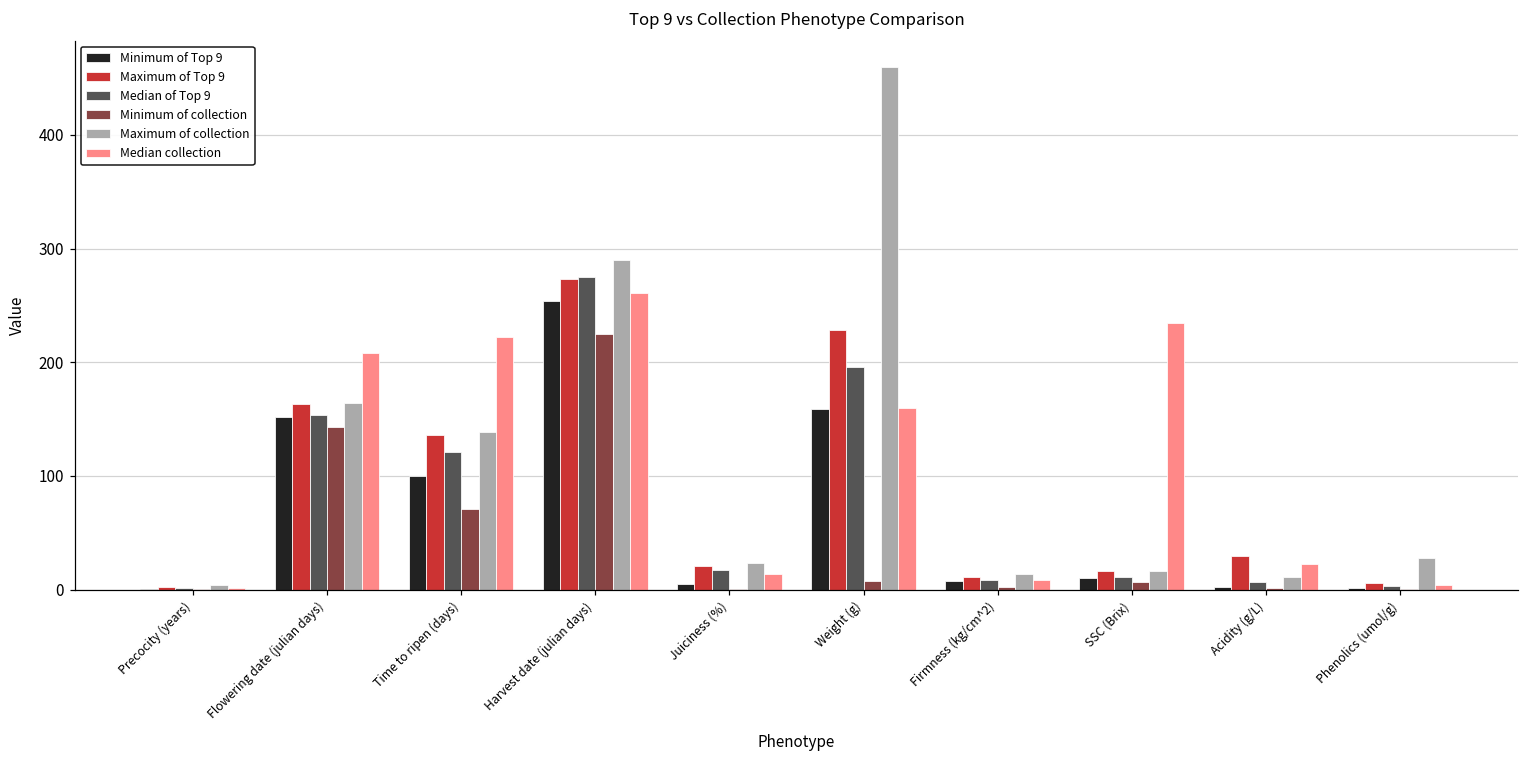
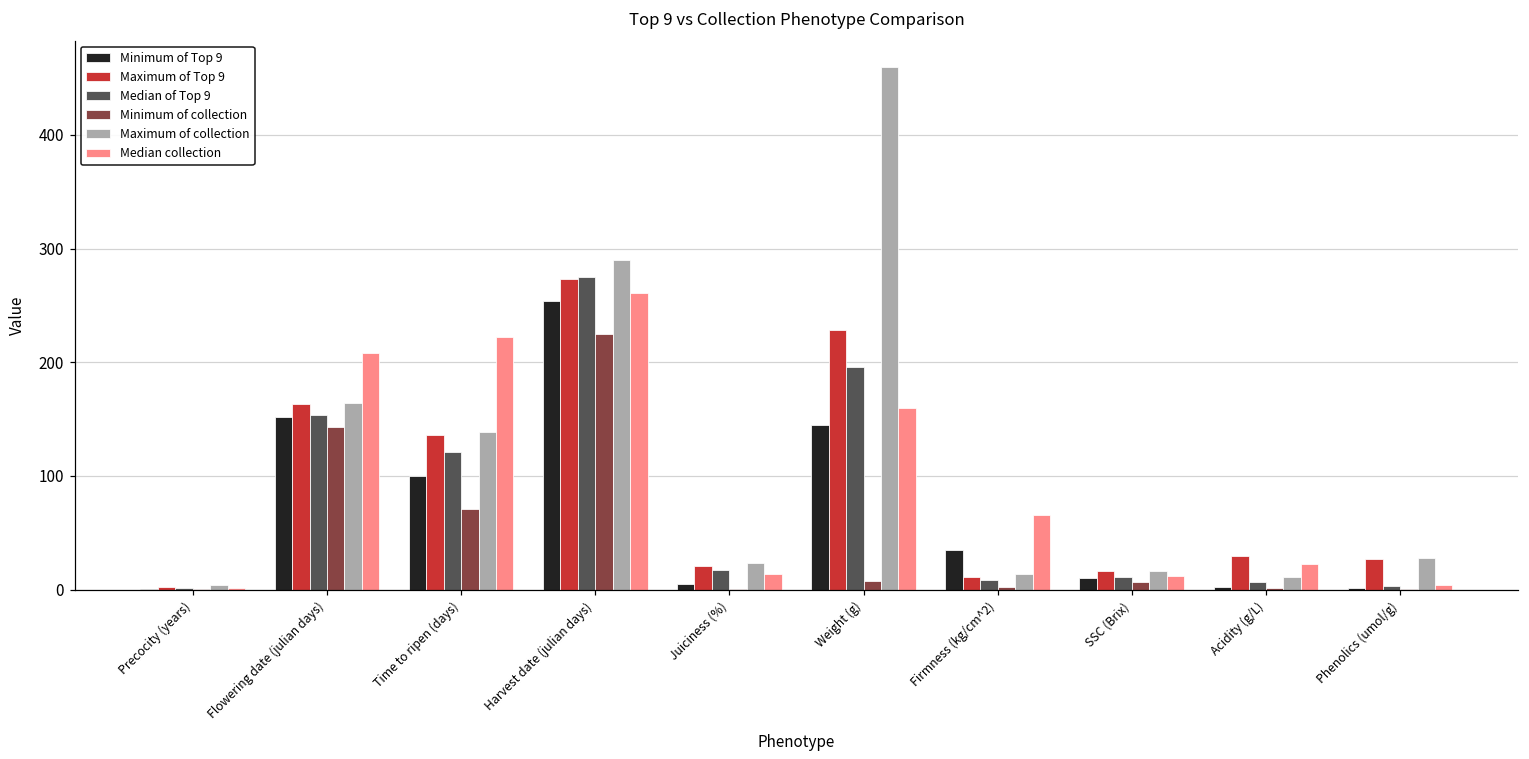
Minimum of Top 9, Weight (g): 159 -> 145
Minimum of Top 9, Firmness (kg/cm^2): 8 -> 35
Median collection, Firmness (kg/cm^2): 8 -> 66
Median collection, SSC (Brix): 235 -> 12
Maximum of Top 9, Phenolics (umol/g): 5 -> 27
